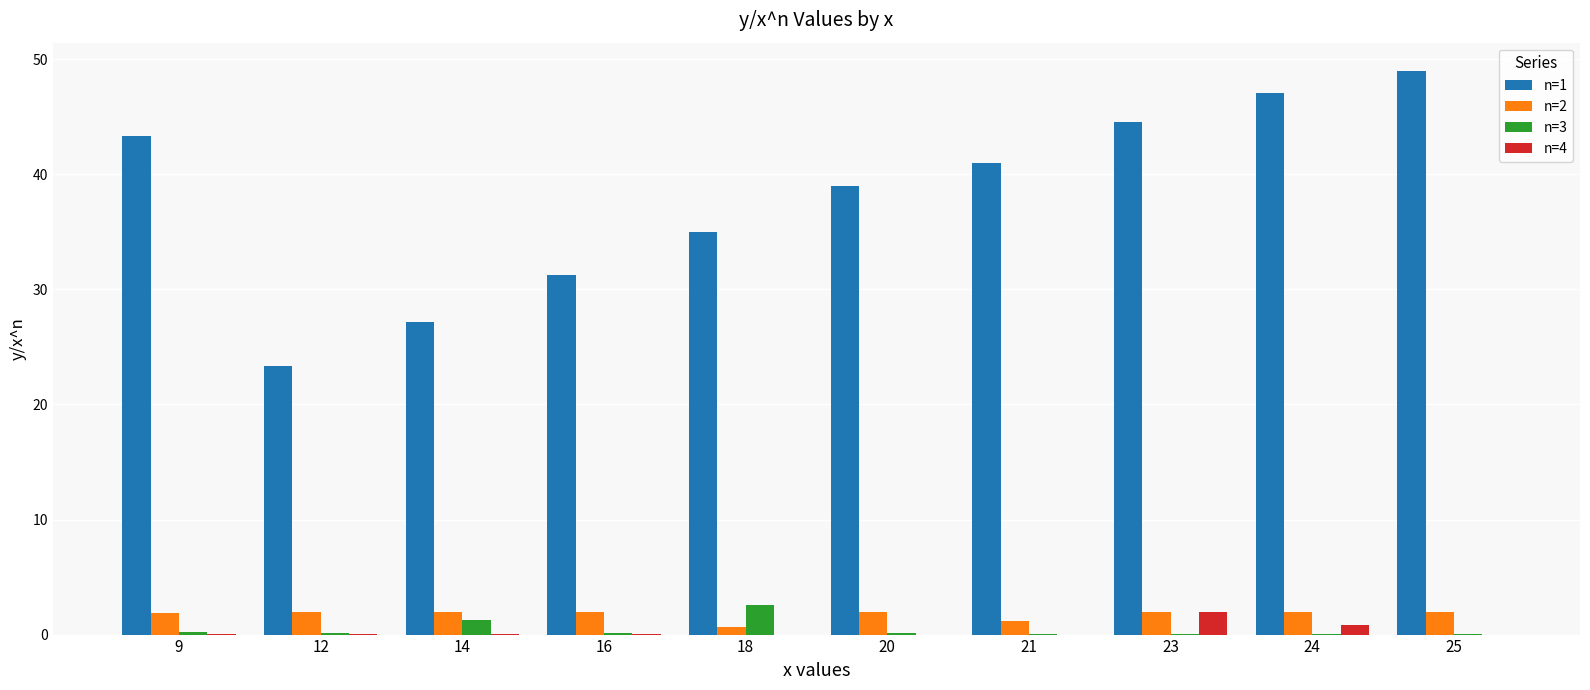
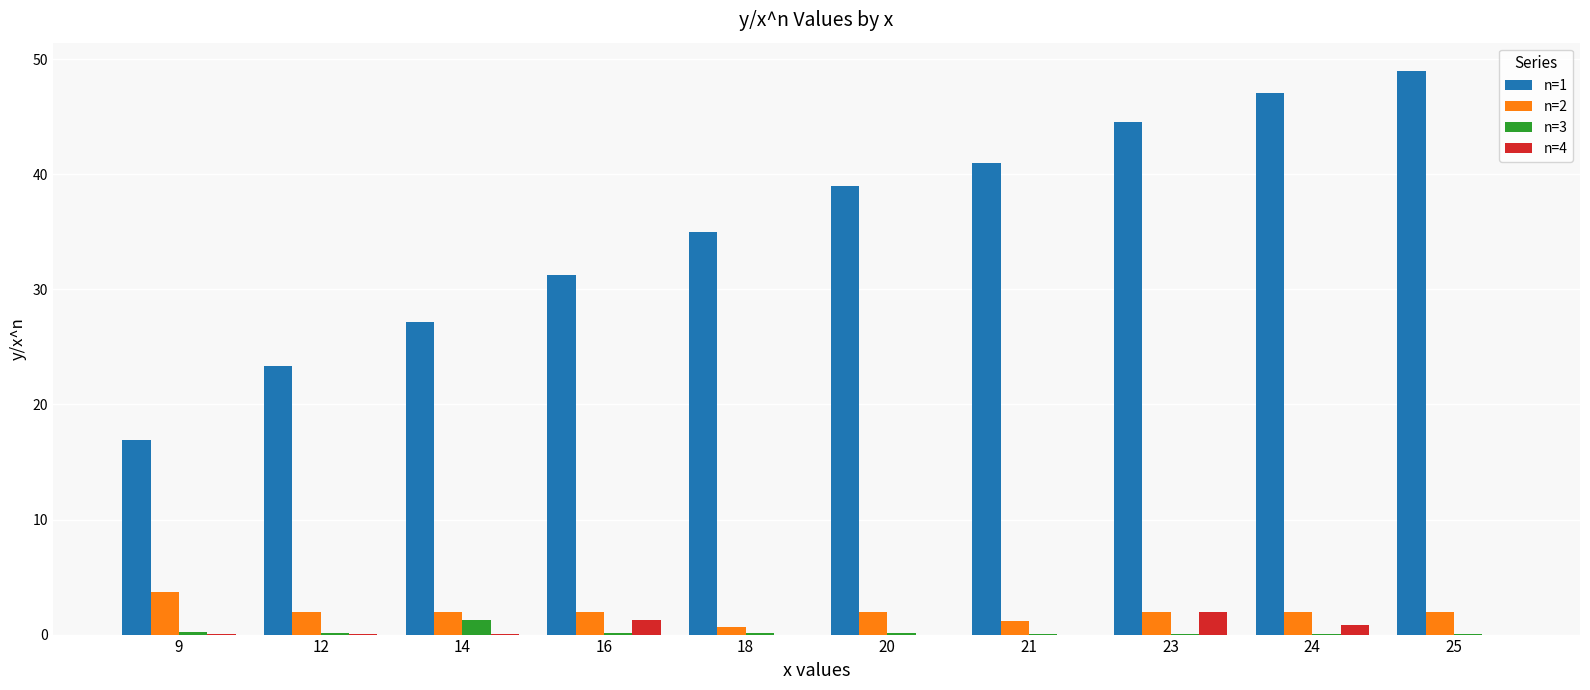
n=1, 9: 43.3 -> 16.9
n=2, 9: 1.9 -> 3.7
n=4, 16: 0.0 -> 1.3
n=3, 18: 2.6 -> 0.1
